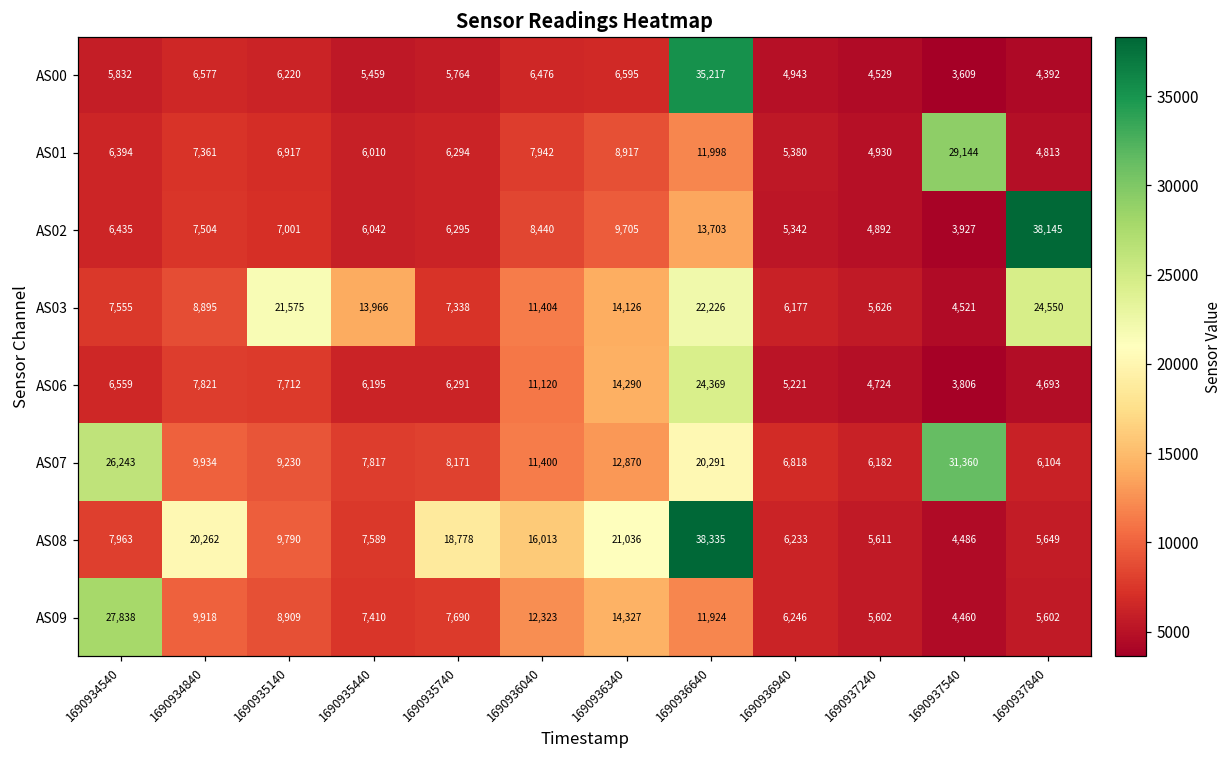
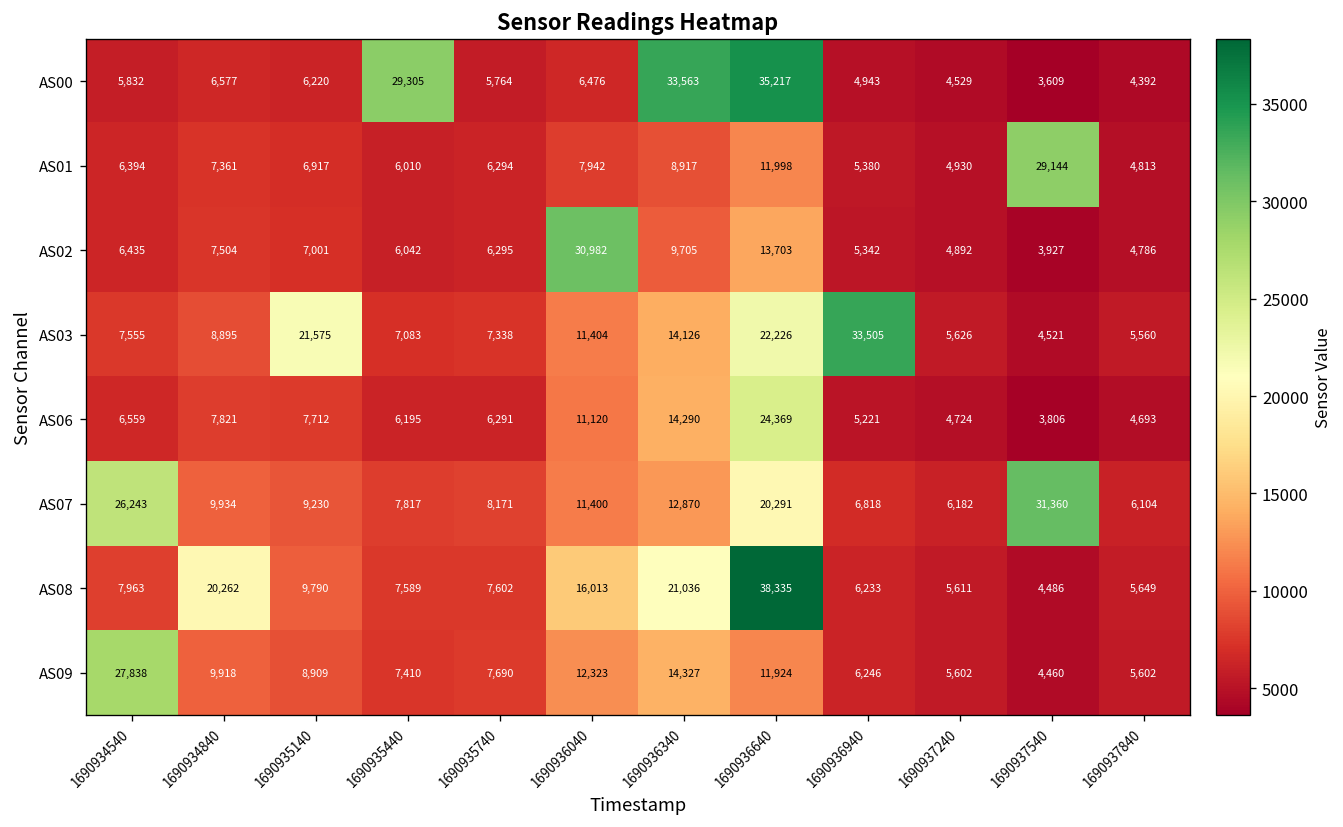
AS00, 1690935440: 5,459 -> 29,305
AS00, 1690936340: 6,595 -> 33,563
AS02, 1690936040: 8,440 -> 30,982
AS02, 1690937840: 38,145 -> 4,786
AS03, 1690935440: 13,966 -> 7,083
AS03, 1690936940: 6,177 -> 33,505
AS03, 1690937840: 24,550 -> 5,560
AS08, 1690935740: 18,778 -> 7,602
